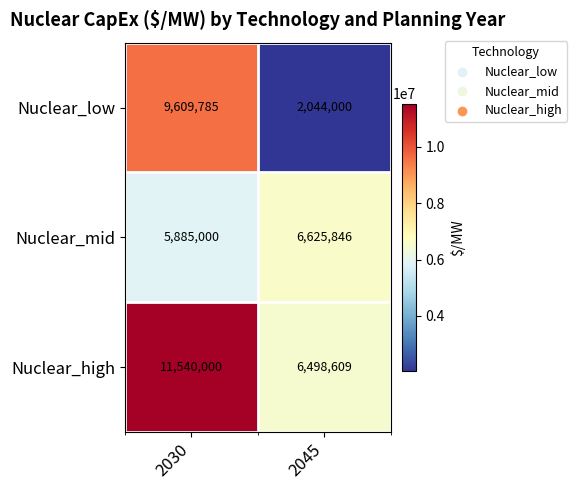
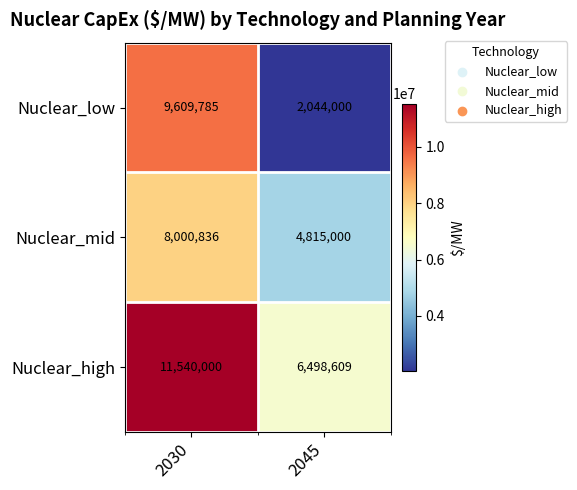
Nuclear_mid, 2030: 5,885,000 -> 8,000,836
Nuclear_mid, 2045: 6,625,846 -> 4,815,000
